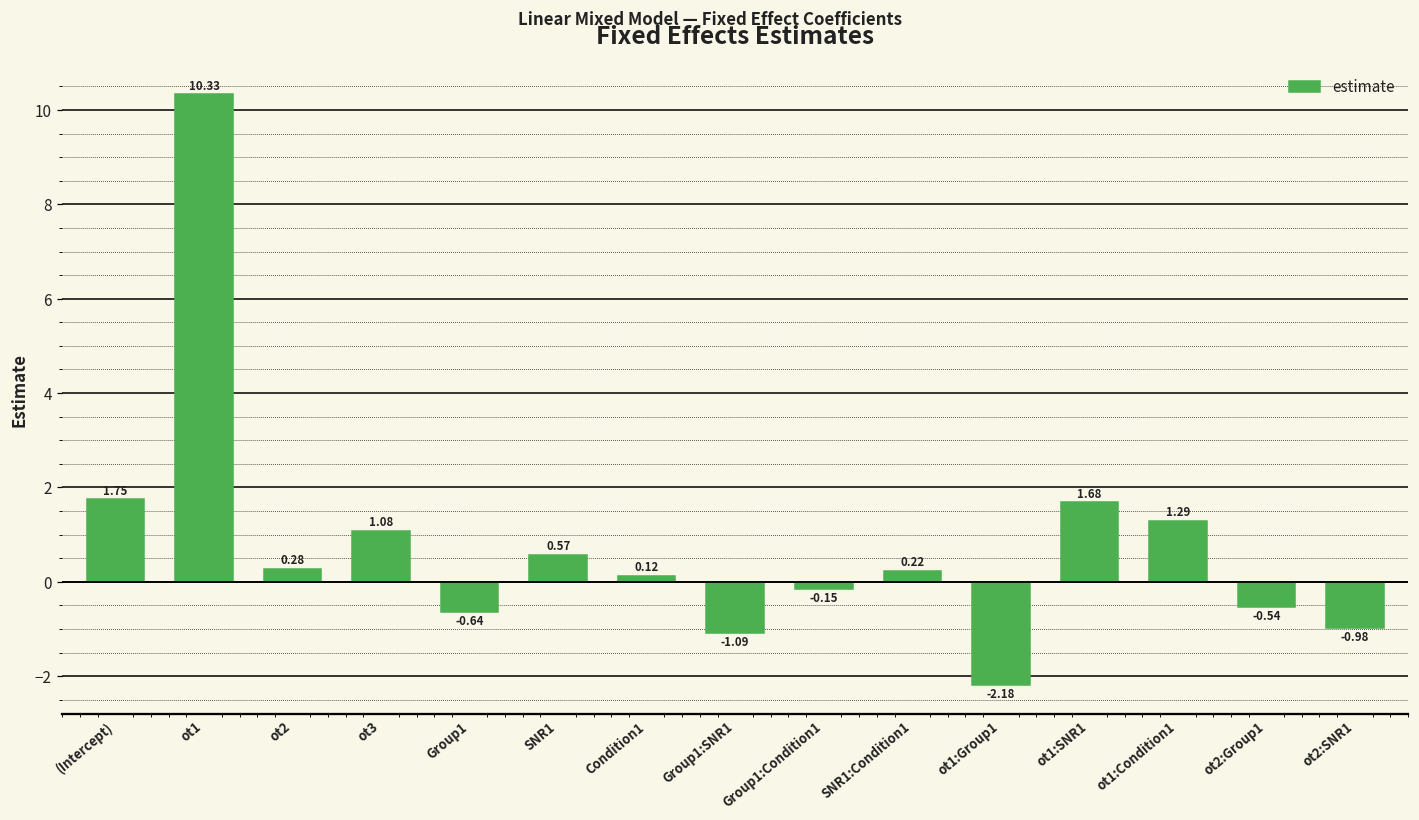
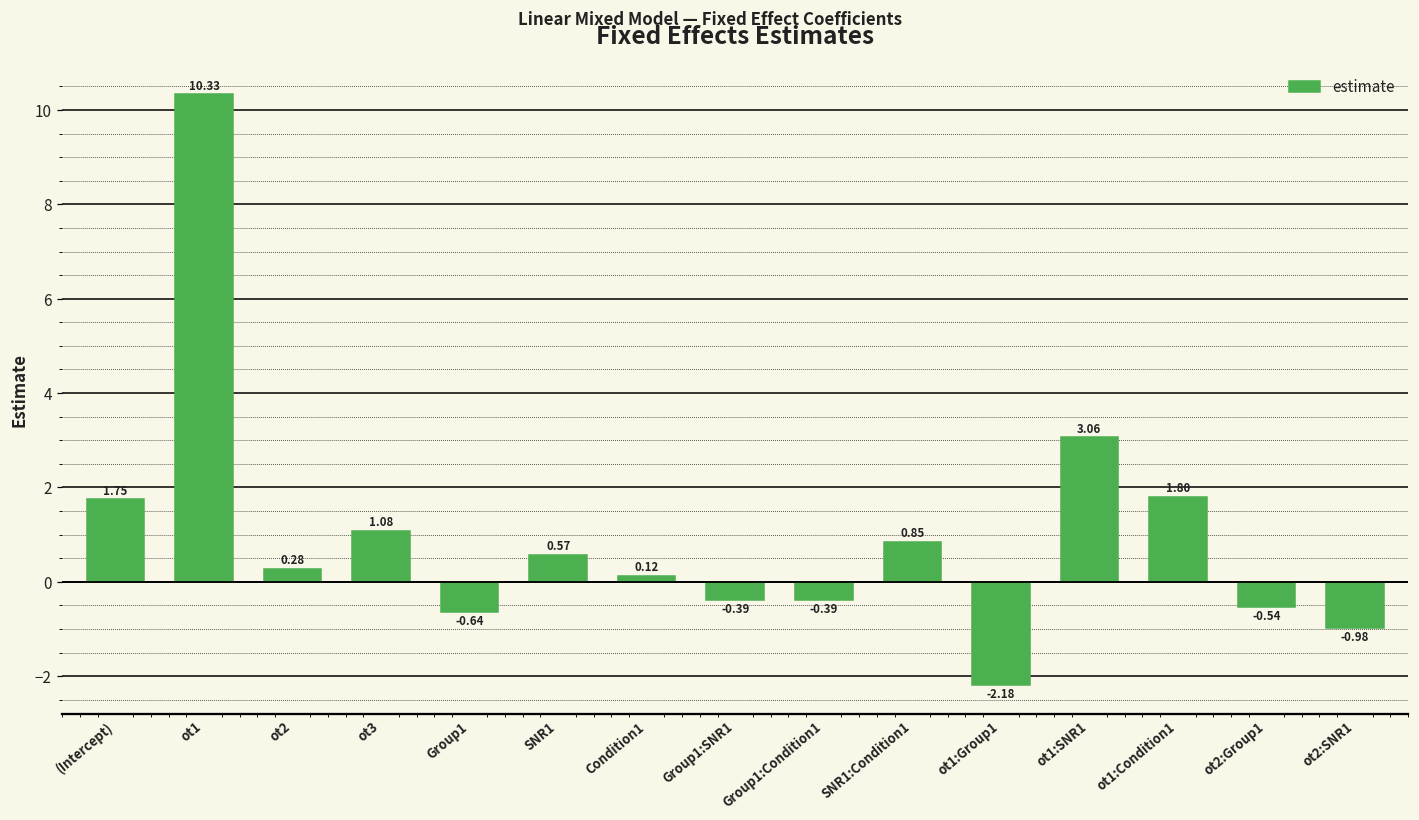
Group1:SNR1: -1.09 -> -0.39
Group1:Condition1: -0.15 -> -0.39
SNR1:Condition1: 0.22 -> 0.85
ot1:SNR1: 1.68 -> 3.06
ot1:Condition1: 1.29 -> 1.80
